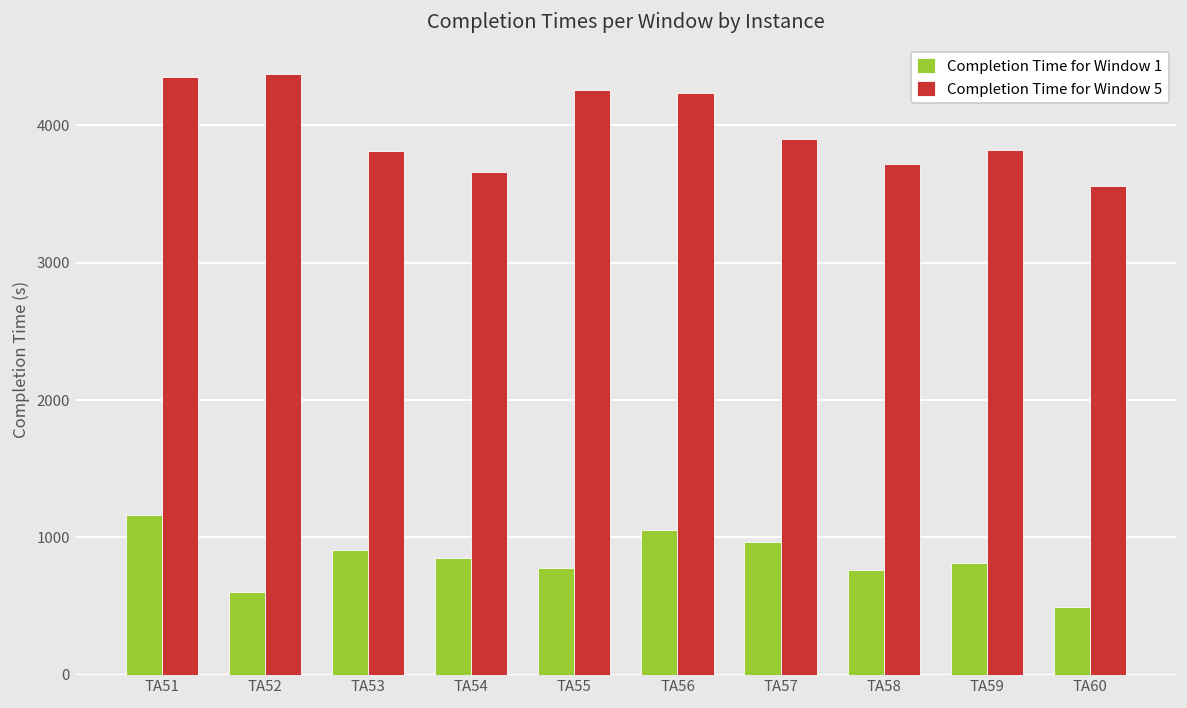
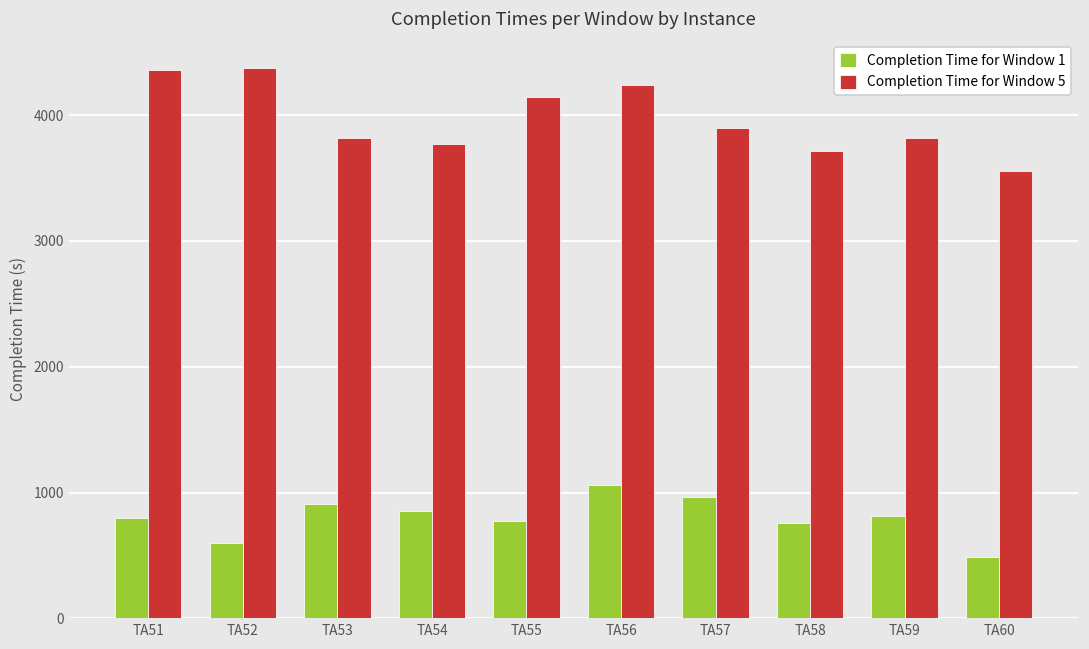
Completion Time for Window 1, TA51: 1160 -> 790
Completion Time for Window 5, TA54: 3660 -> 3770
Completion Time for Window 5, TA55: 4260 -> 4150
